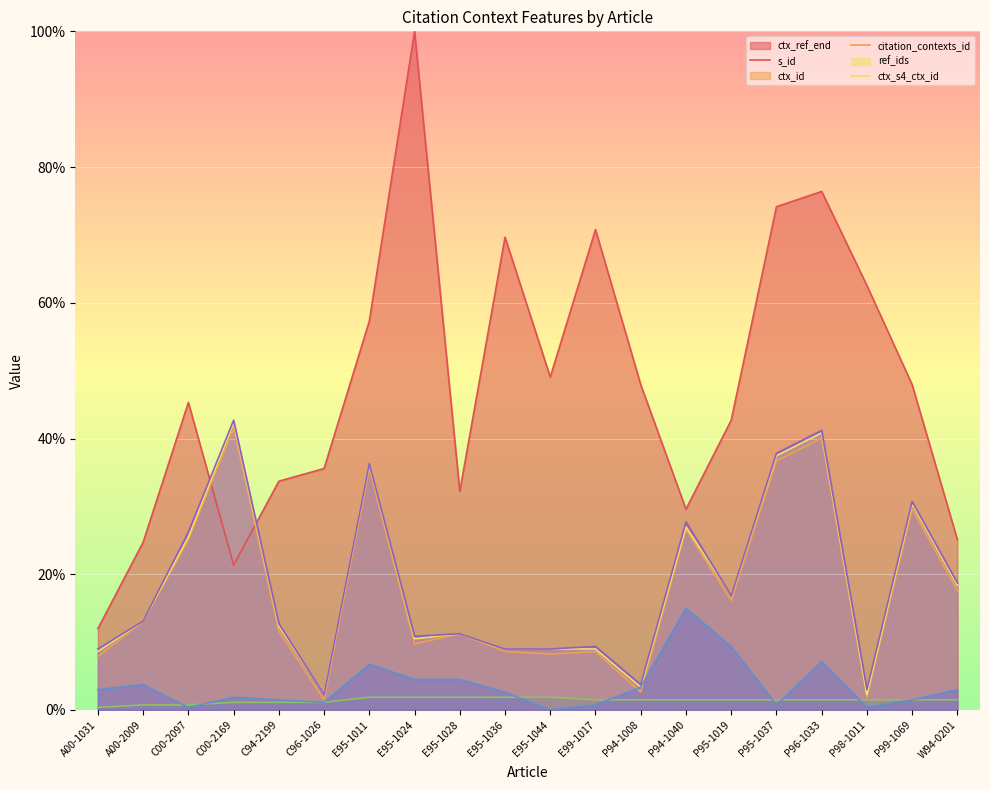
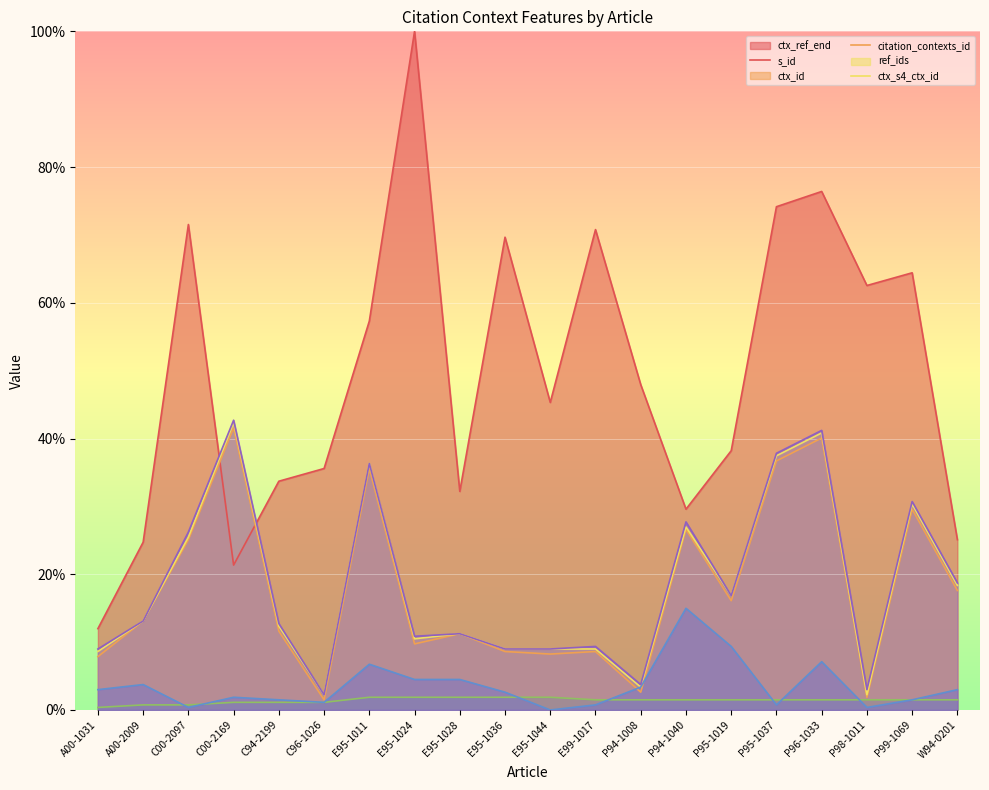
ctx_ref_end, C00-2097: 45% -> 72%
ctx_ref_end, E95-1044: 49% -> 45%
ctx_ref_end, P95-1019: 43% -> 38%
ctx_ref_end, P99-1069: 48% -> 64%
